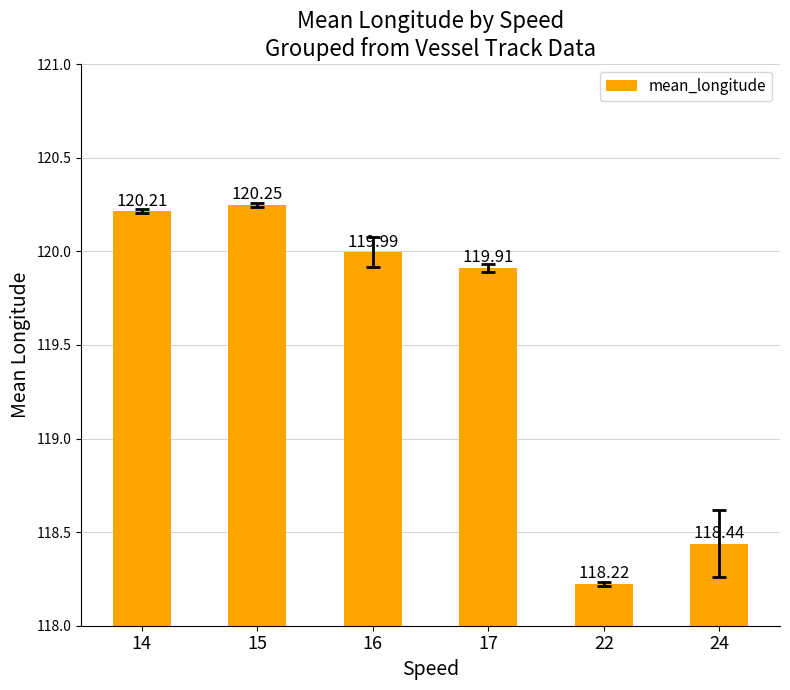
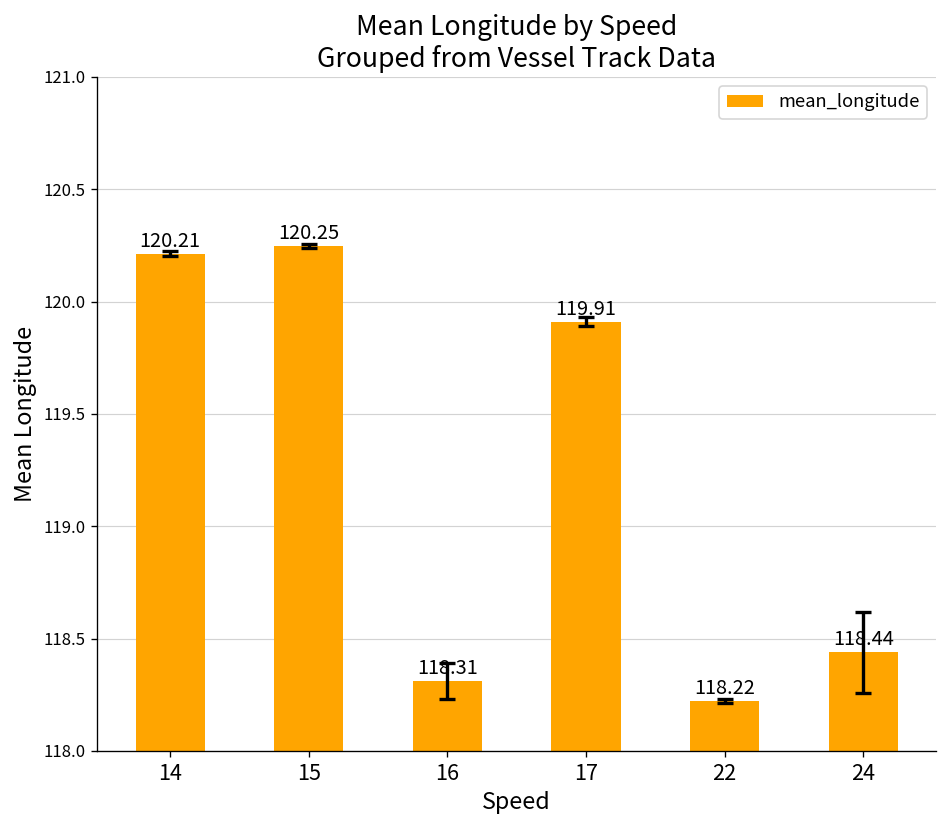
mean_longitude, 16: 119.99 -> 118.31
